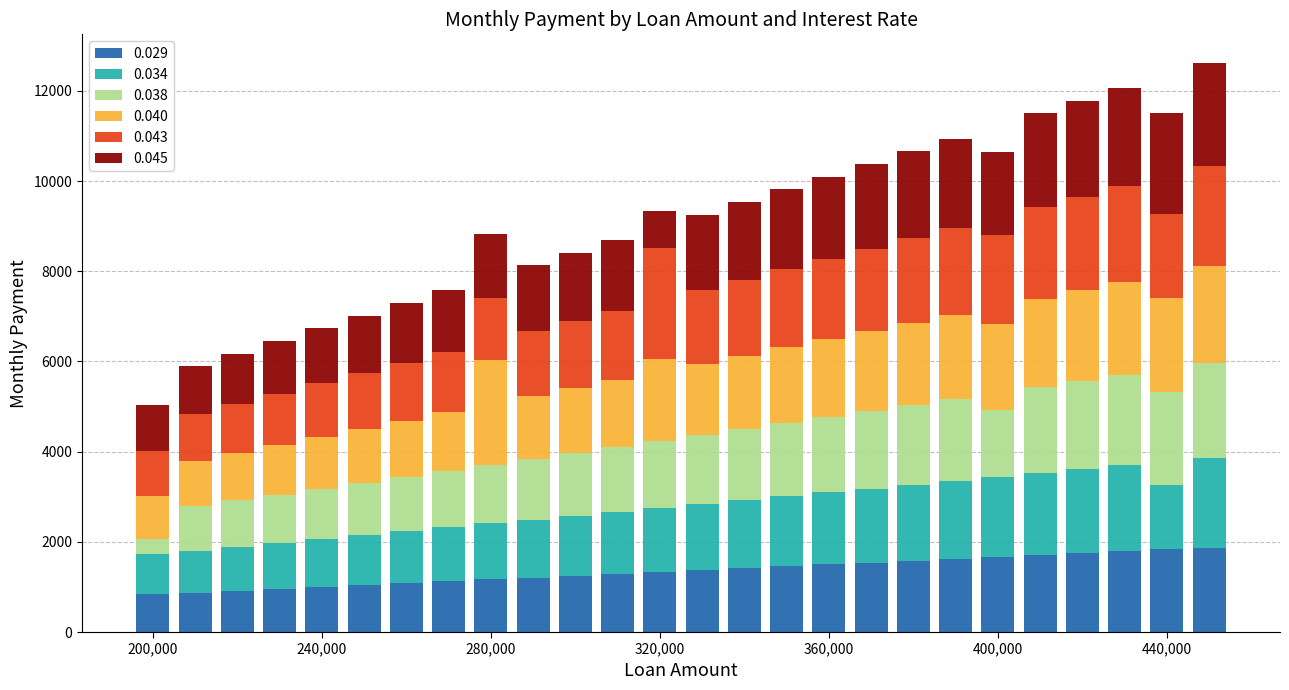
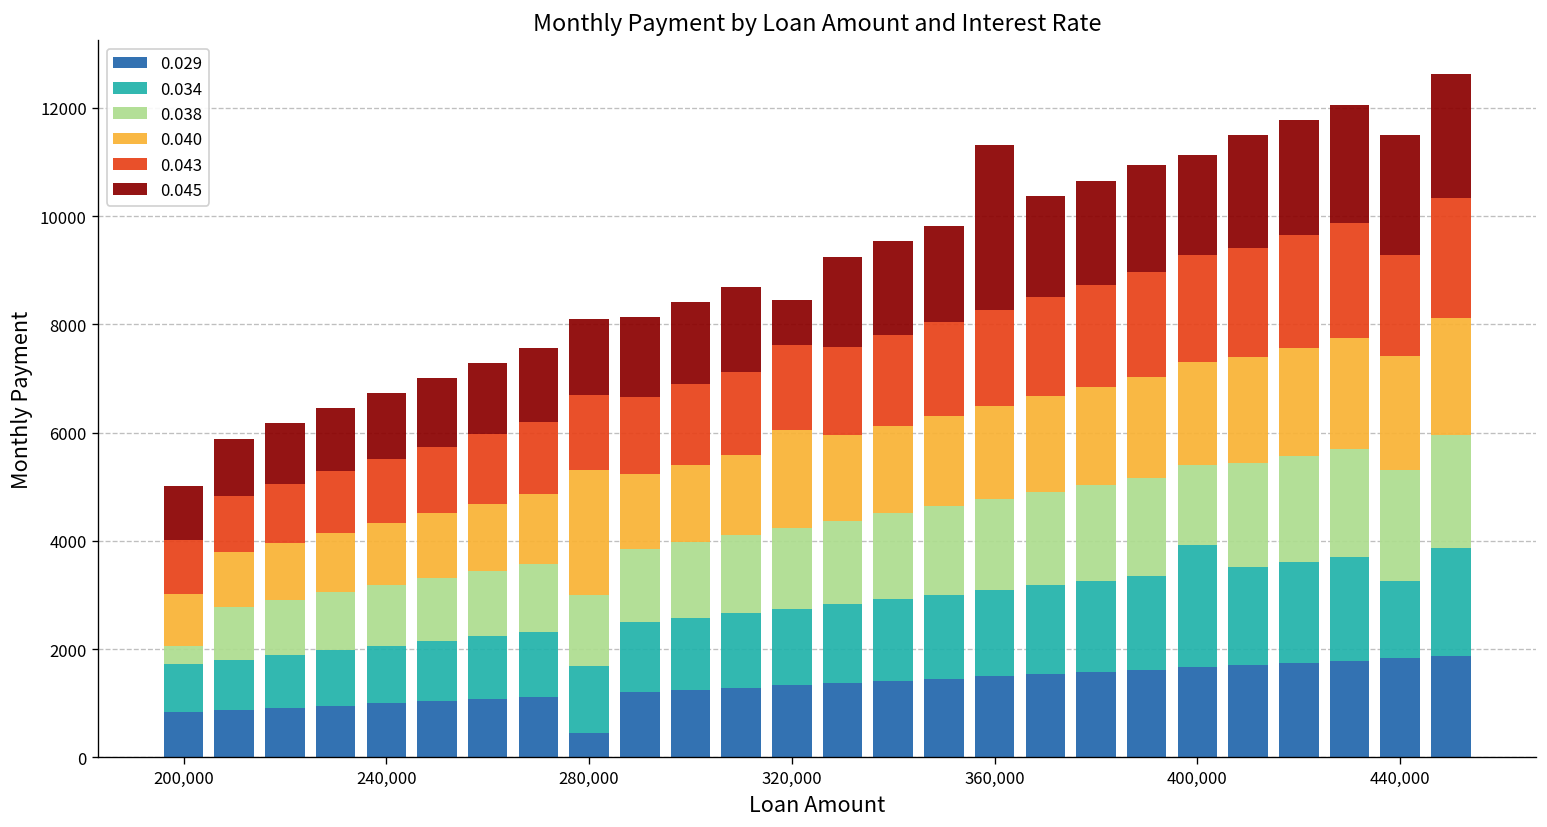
0.029, 280,000: 1200 -> 400
0.043, 320,000: 2500 -> 1600
0.045, 360,000: 1800 -> 3000
0.034, 400,000: 1800 -> 2300
